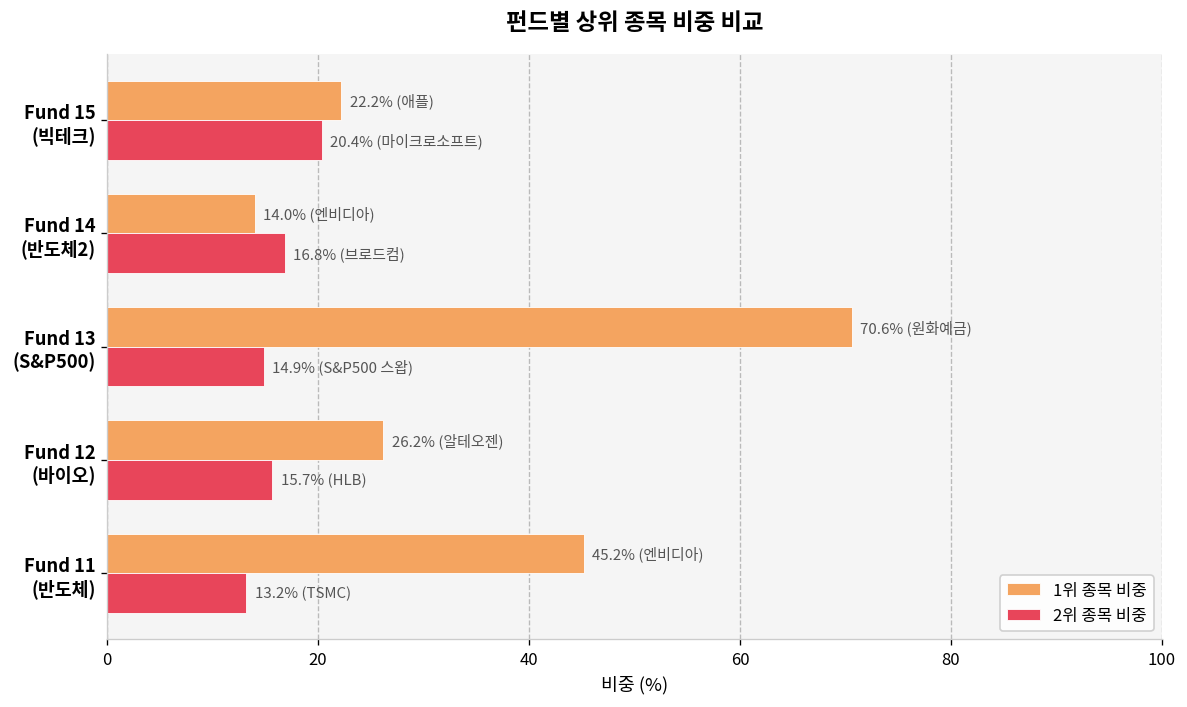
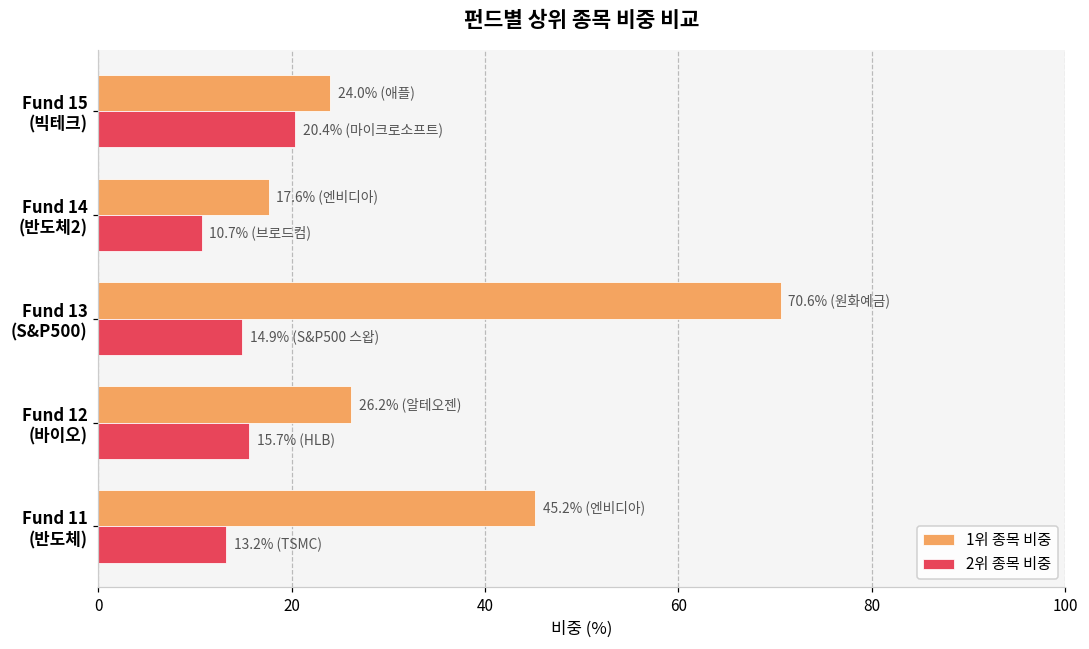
1위 종목 비중, Fund 15 (빅테크): 22.2% -> 24.0%
1위 종목 비중, Fund 14 (반도체2): 14.0% -> 17.6%
2위 종목 비중, Fund 14 (반도체2): 16.8% -> 10.7%
